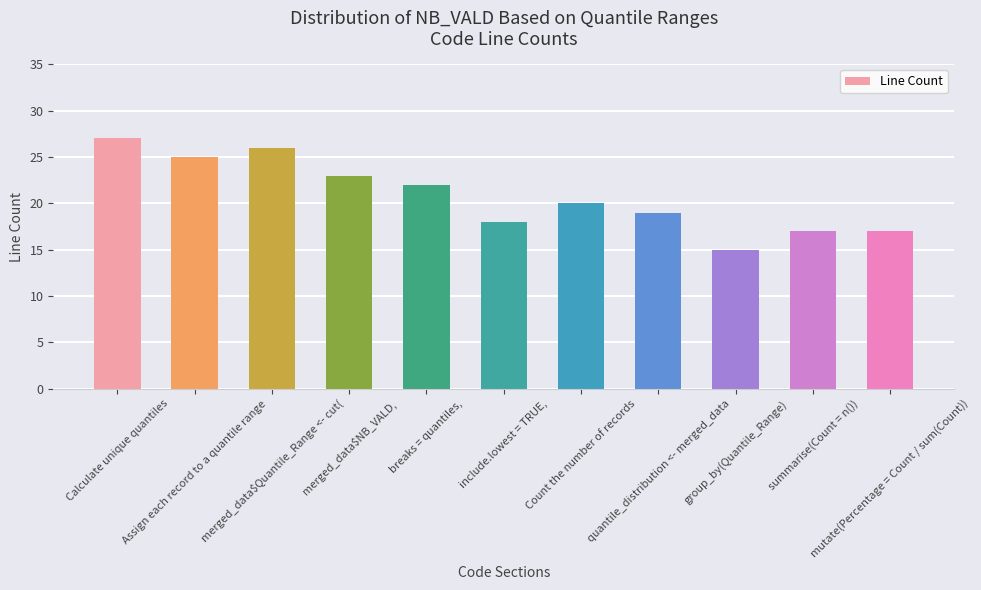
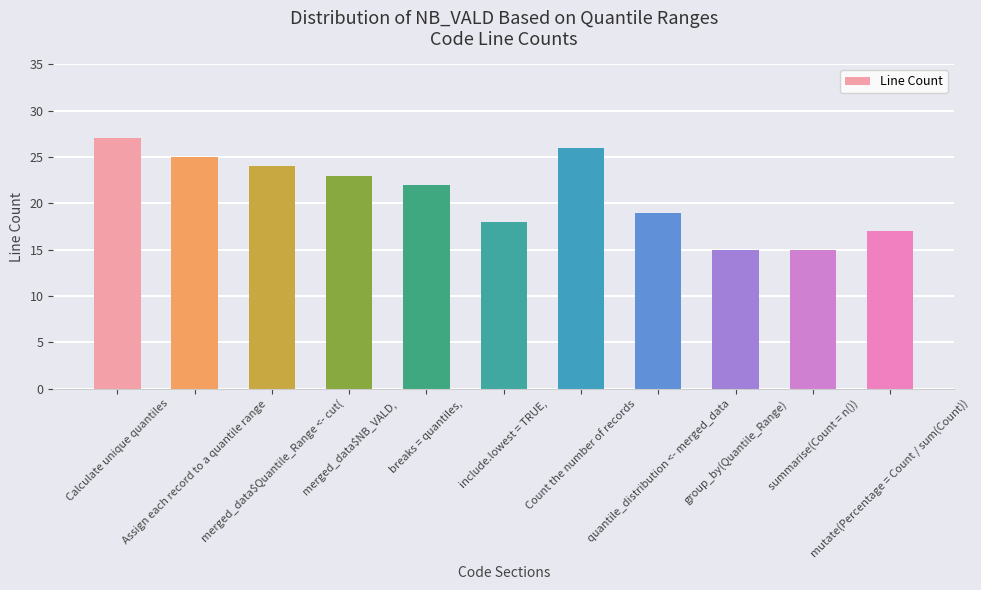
merged_data$Quantile_Range <- cut(: 26 -> 24
Count the number of records: 20 -> 26
summarise(Count = n()): 17 -> 15
